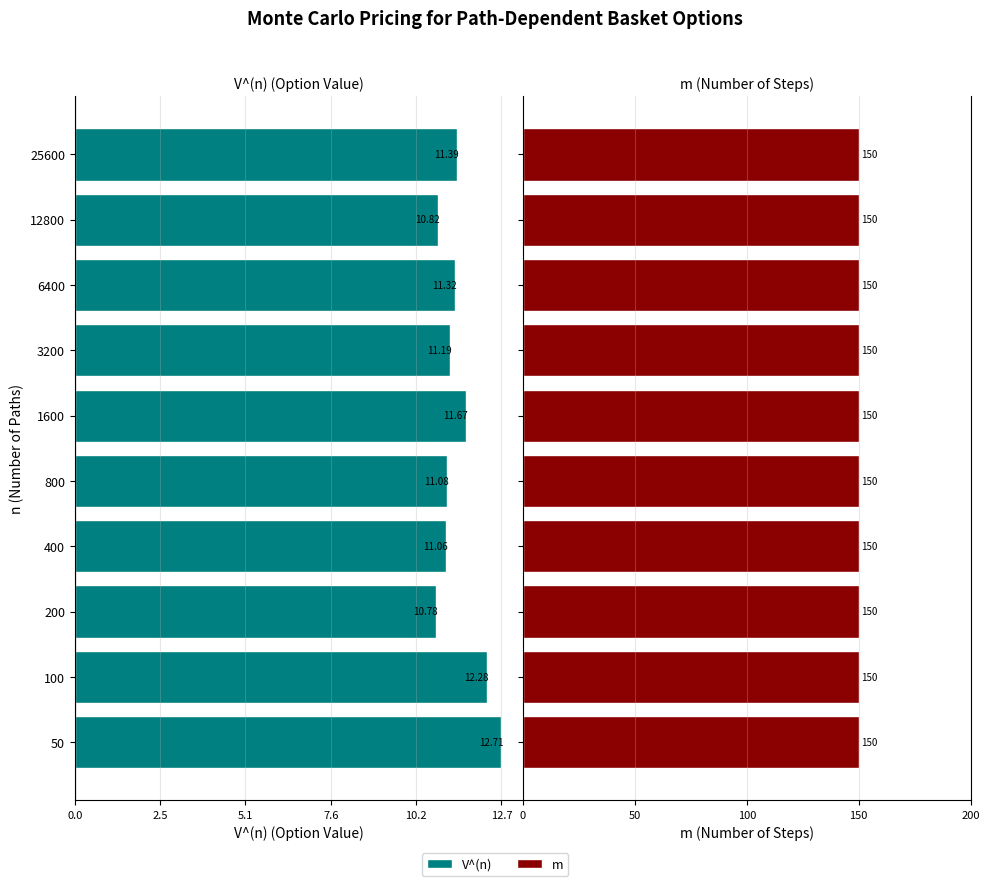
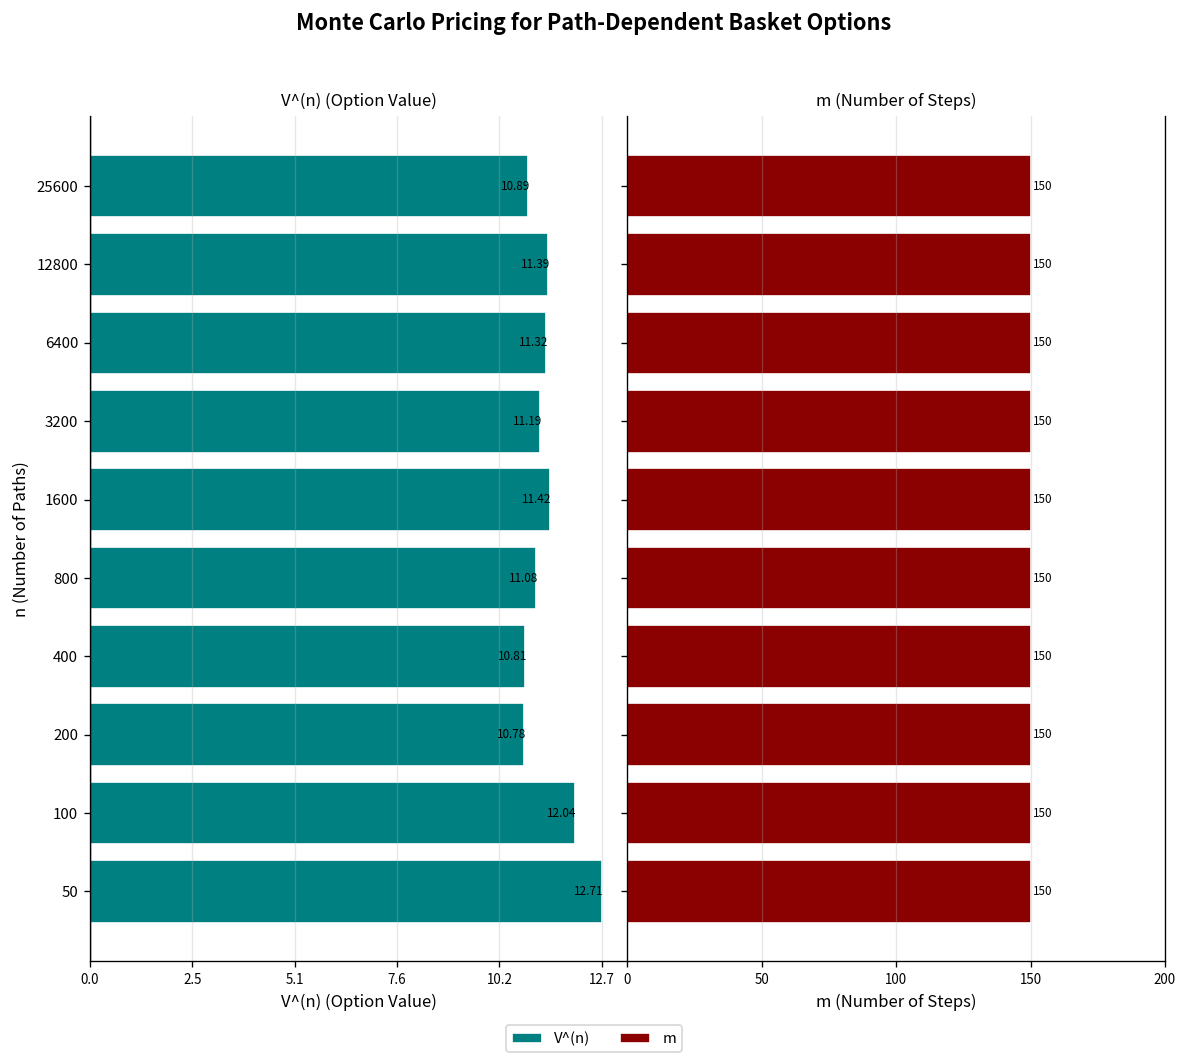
V^(n) (Option Value), 25600: 11.39 -> 10.89
V^(n) (Option Value), 12800: 10.82 -> 11.39
V^(n) (Option Value), 1600: 11.67 -> 11.42
V^(n) (Option Value), 400: 11.06 -> 10.81
V^(n) (Option Value), 100: 12.28 -> 12.04
